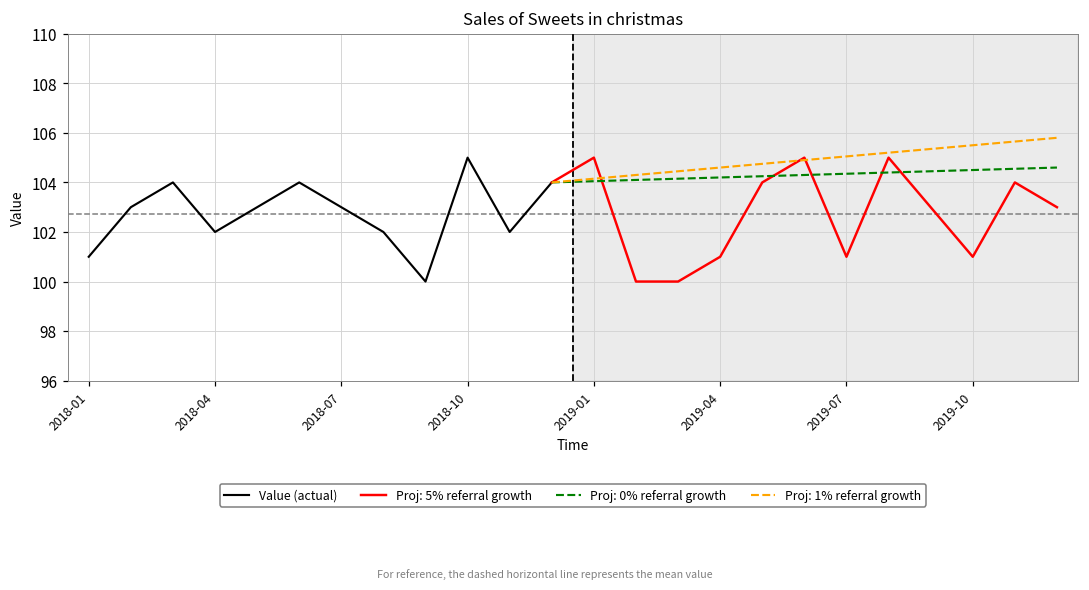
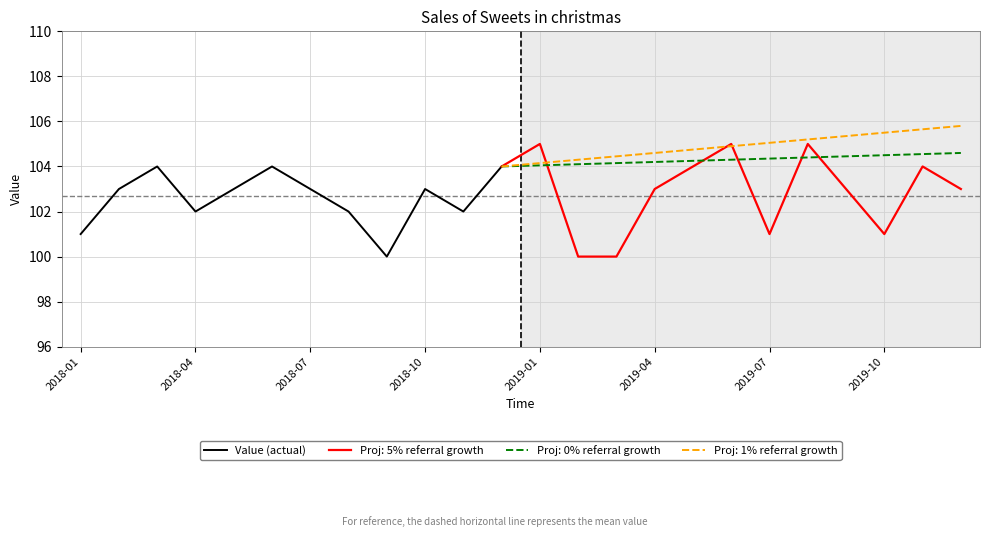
Value (actual), 2018-10: 105 -> 103
Proj: 5% referral growth, 2019-04: 101 -> 103
